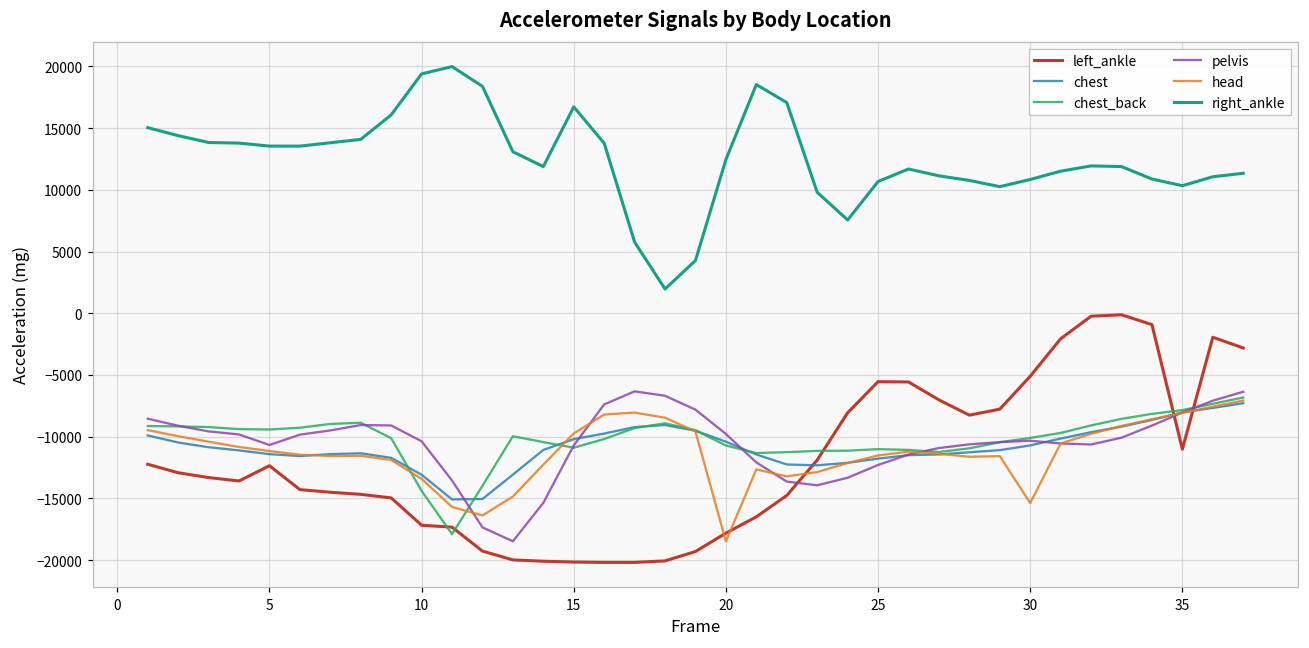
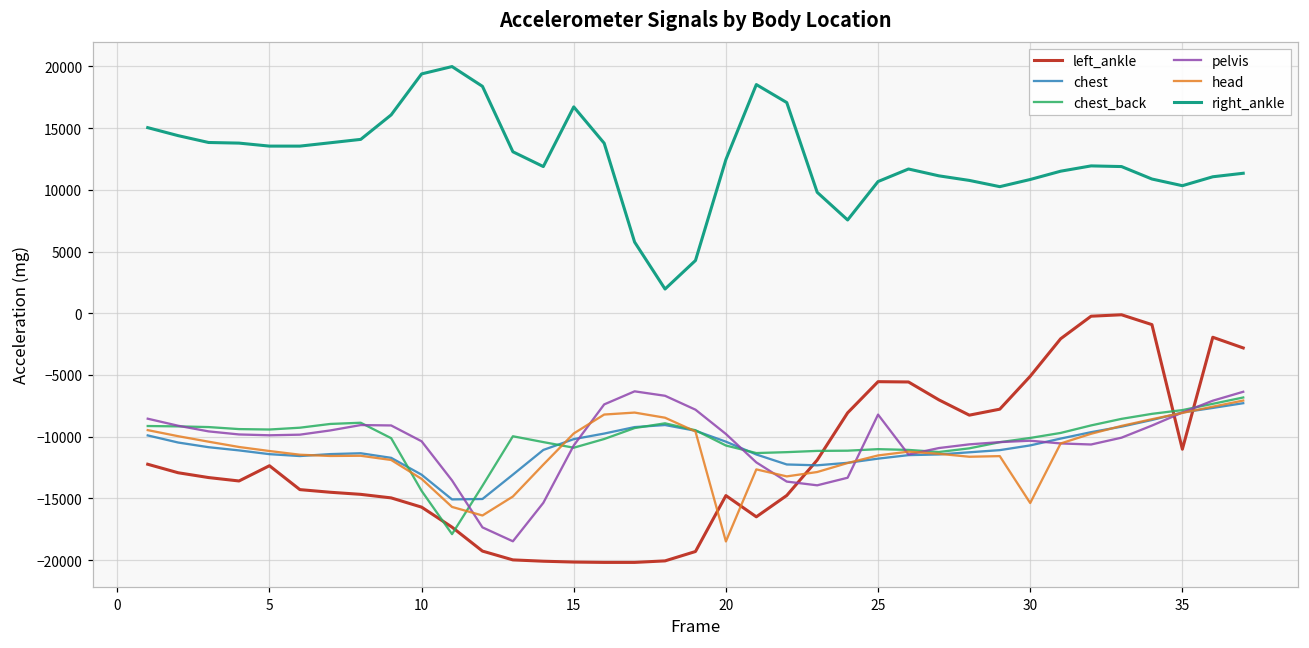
pelvis, 5: -10700 -> -9900
left_ankle, 10: -17200 -> -15700
left_ankle, 20: -17800 -> -14800
pelvis, 25: -12300 -> -8200
